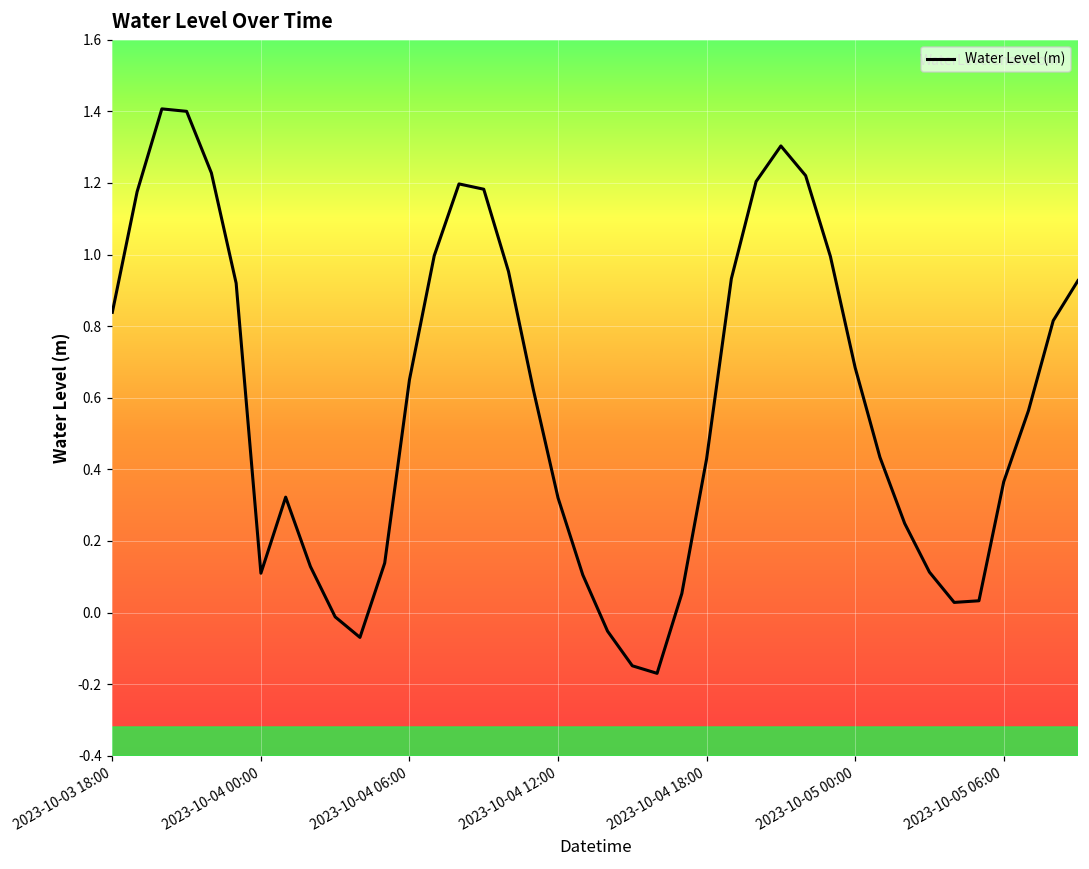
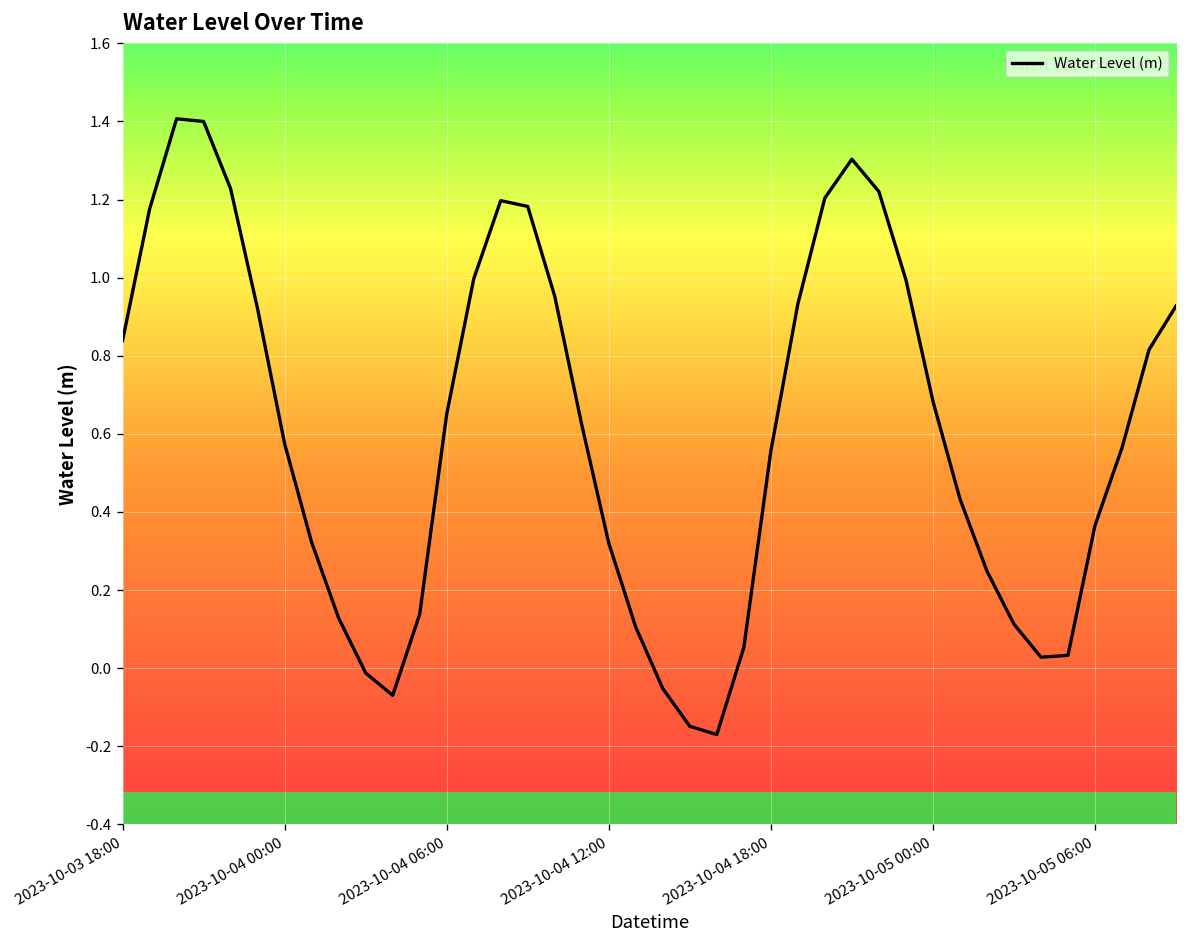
2023-10-04 00:00: 0.11 -> 0.57
2023-10-04 18:00: 0.43 -> 0.56
